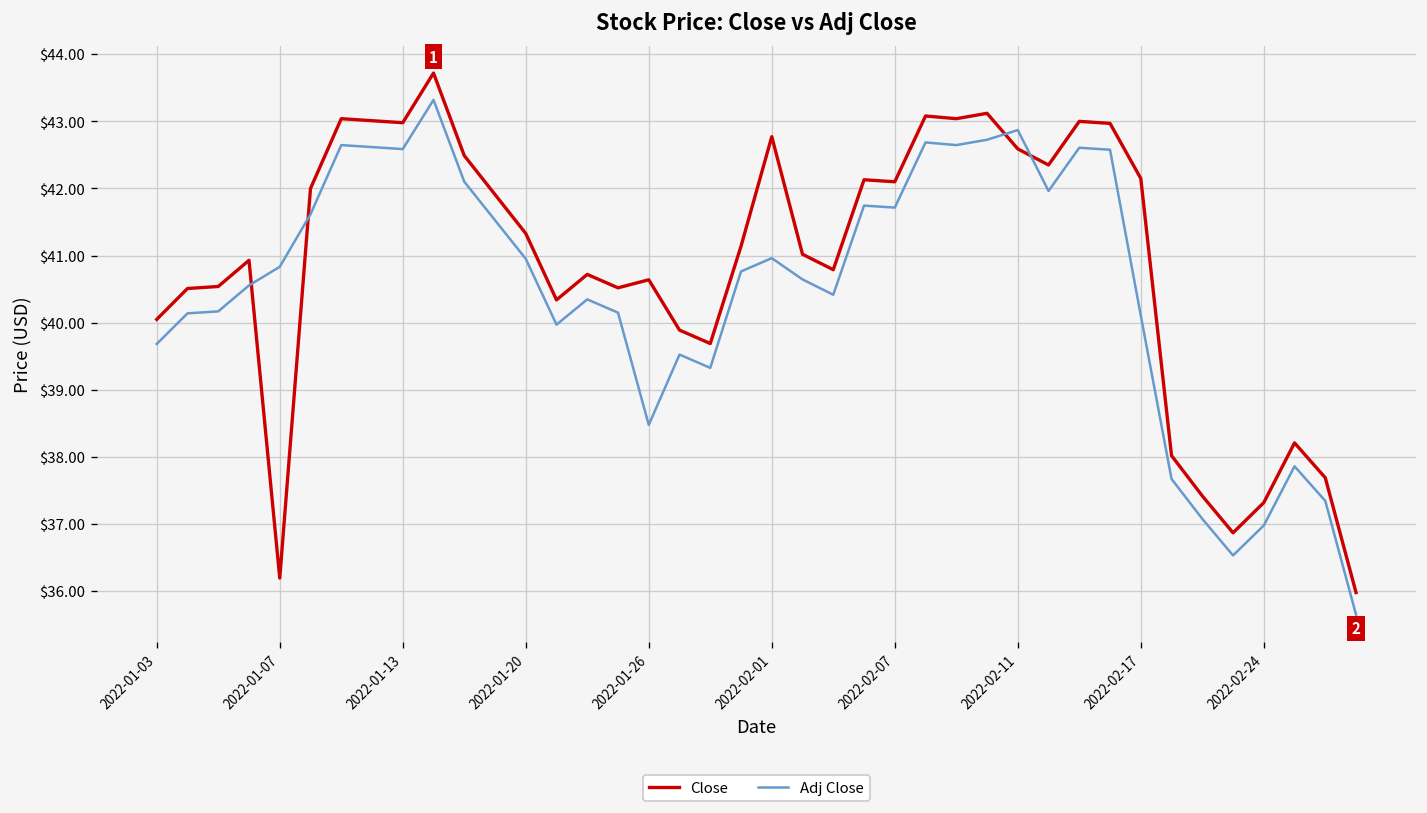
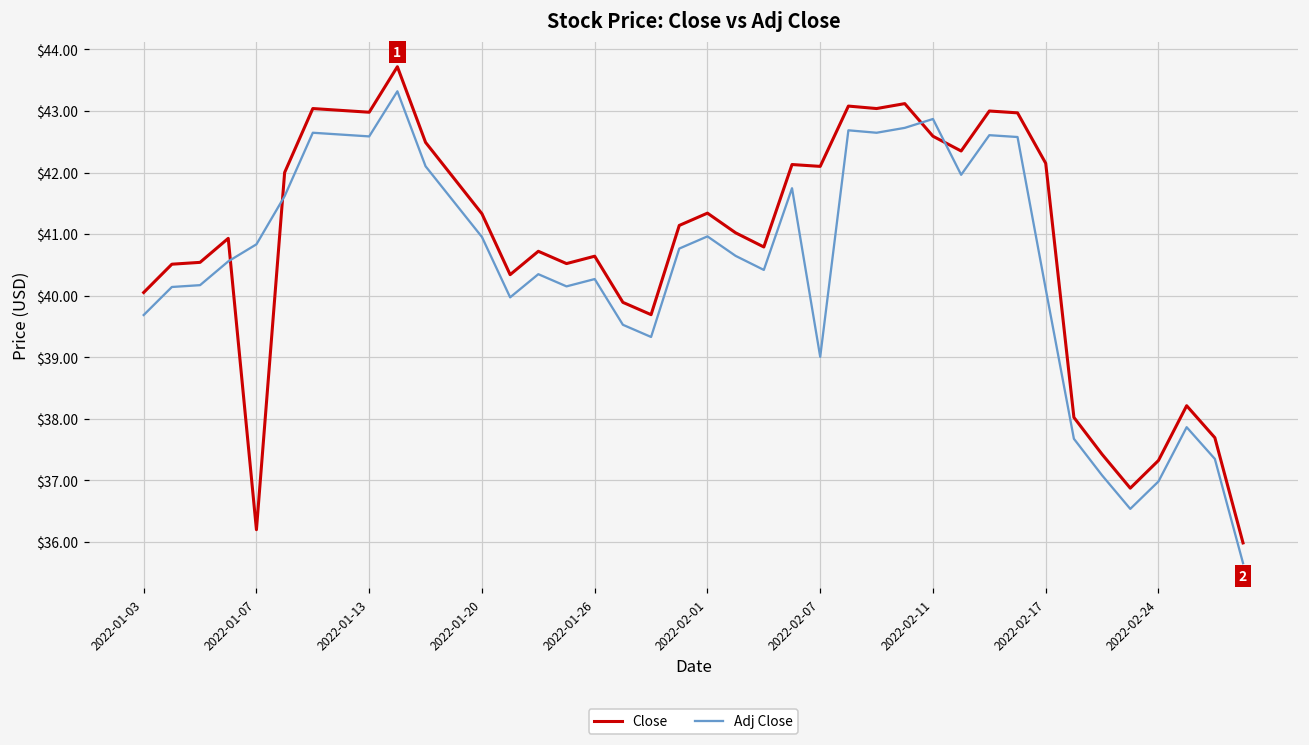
Adj Close, 2022-01-26: $38.5 -> $40.3
Close, 2022-02-01: $42.8 -> $41.3
Adj Close, 2022-02-07: $41.7 -> $39.0
